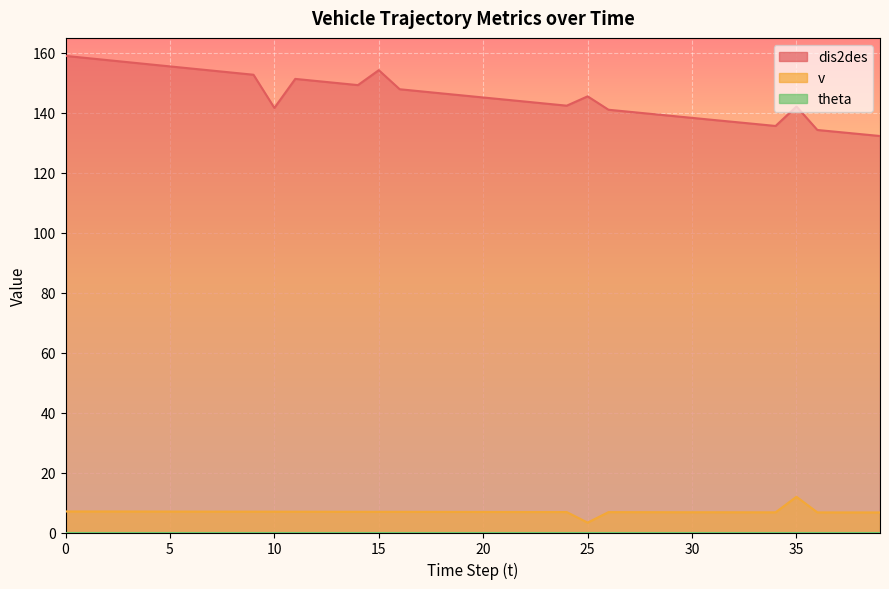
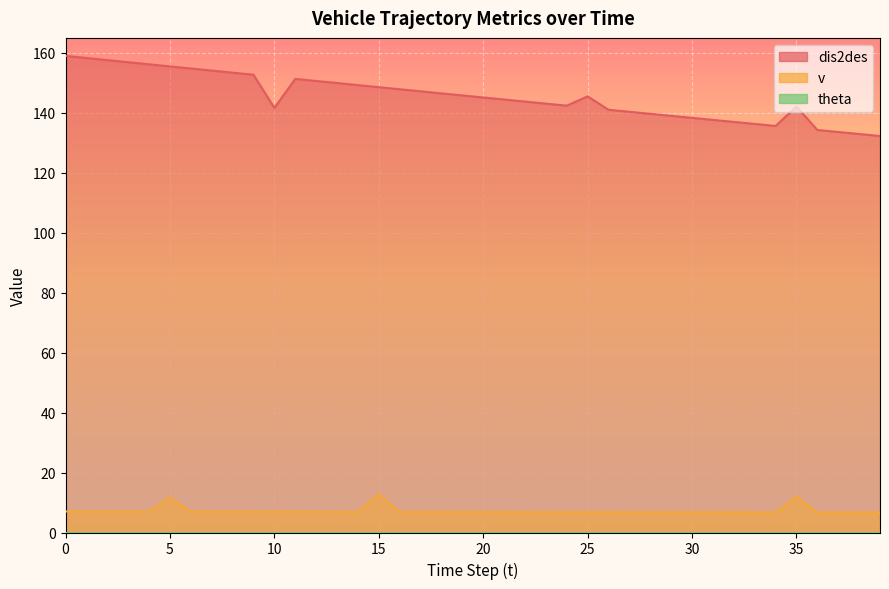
v, 5: 7 -> 12
dis2des, 15: 154 -> 149
v, 15: 7 -> 13
v, 25: 3 -> 7
